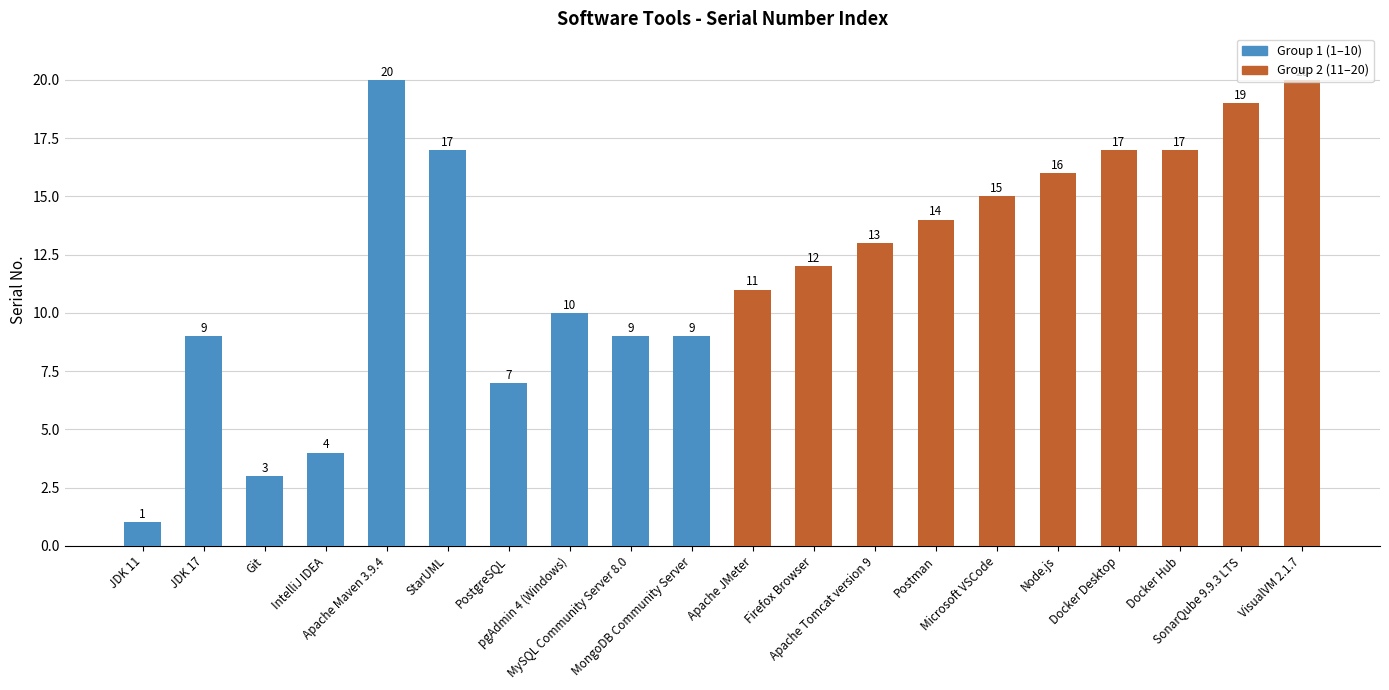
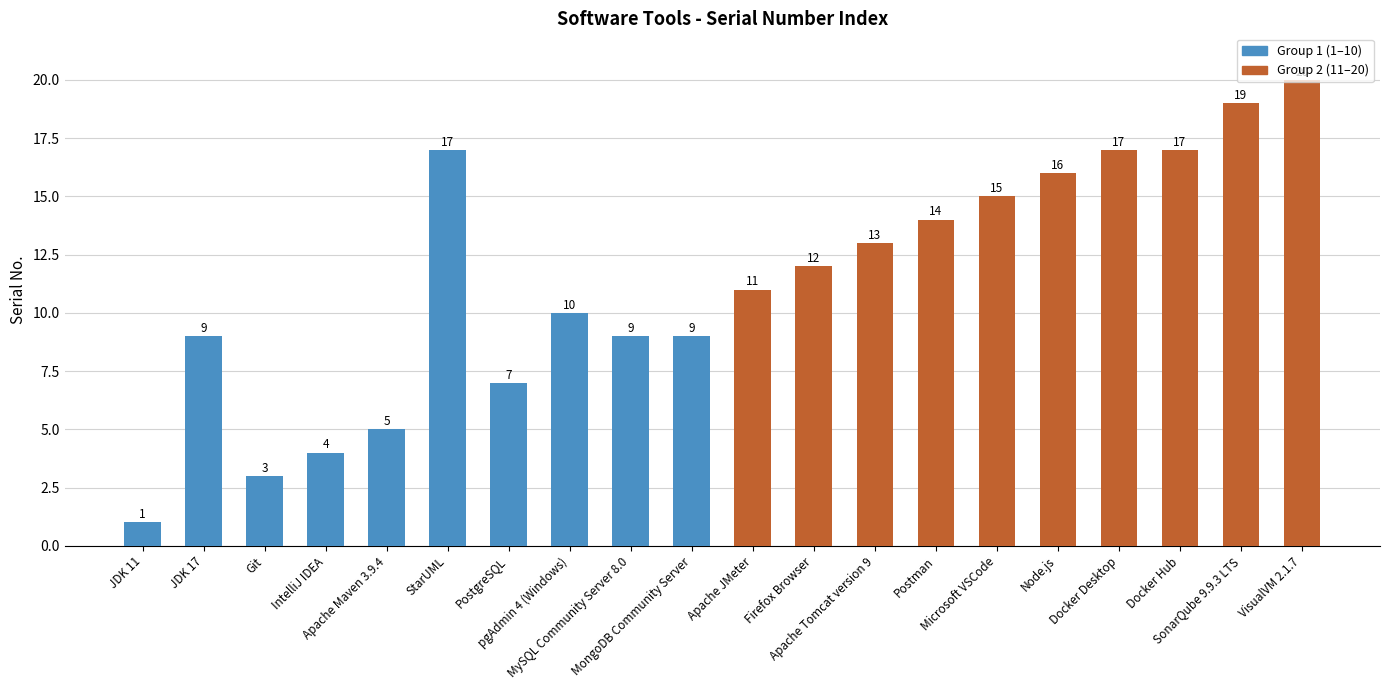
Apache Maven 3.9.4: 20 -> 5
